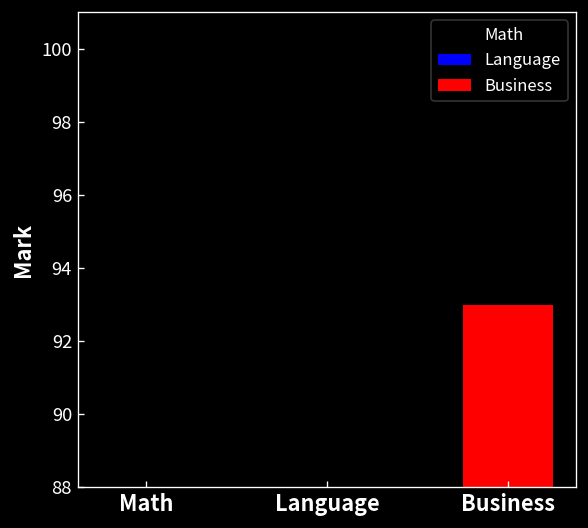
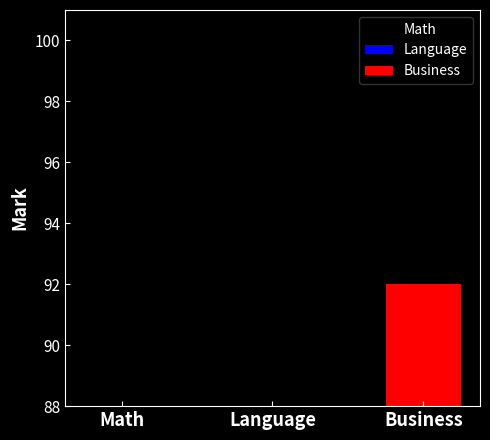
Business: 93 -> 92
